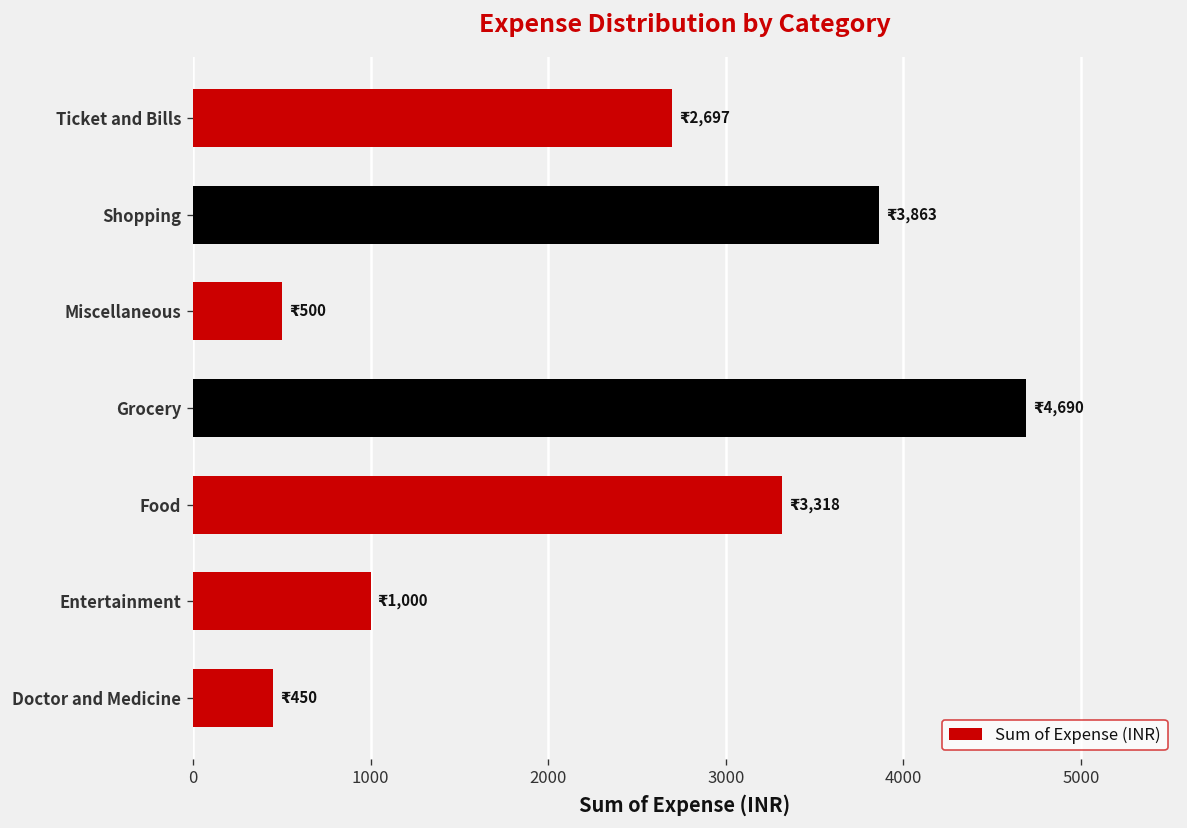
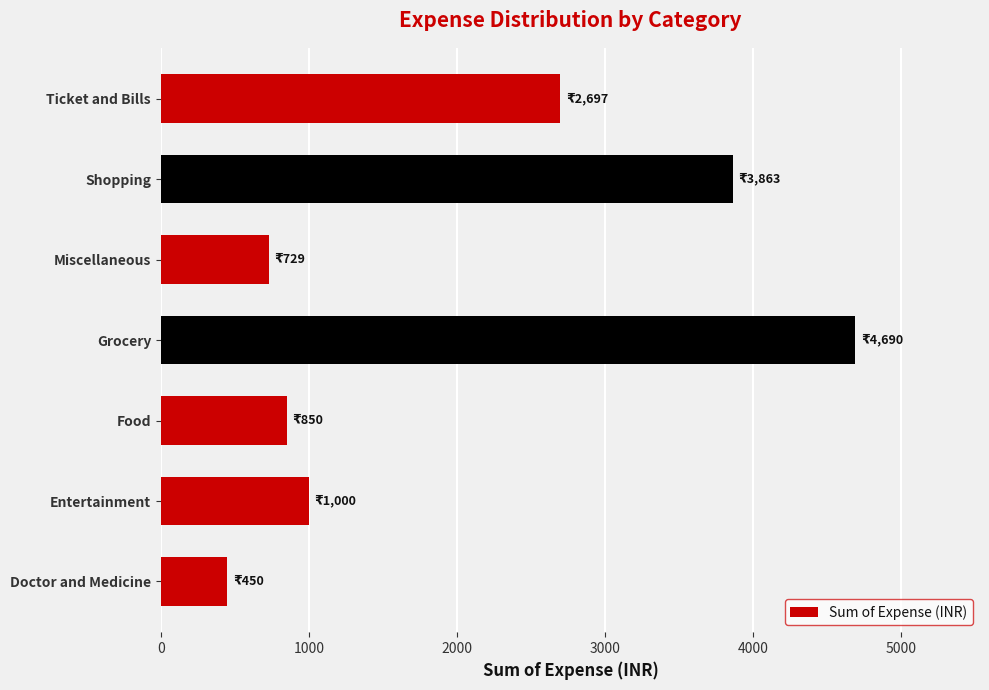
Miscellaneous: 500 -> 729
Food: 3,318 -> 850
